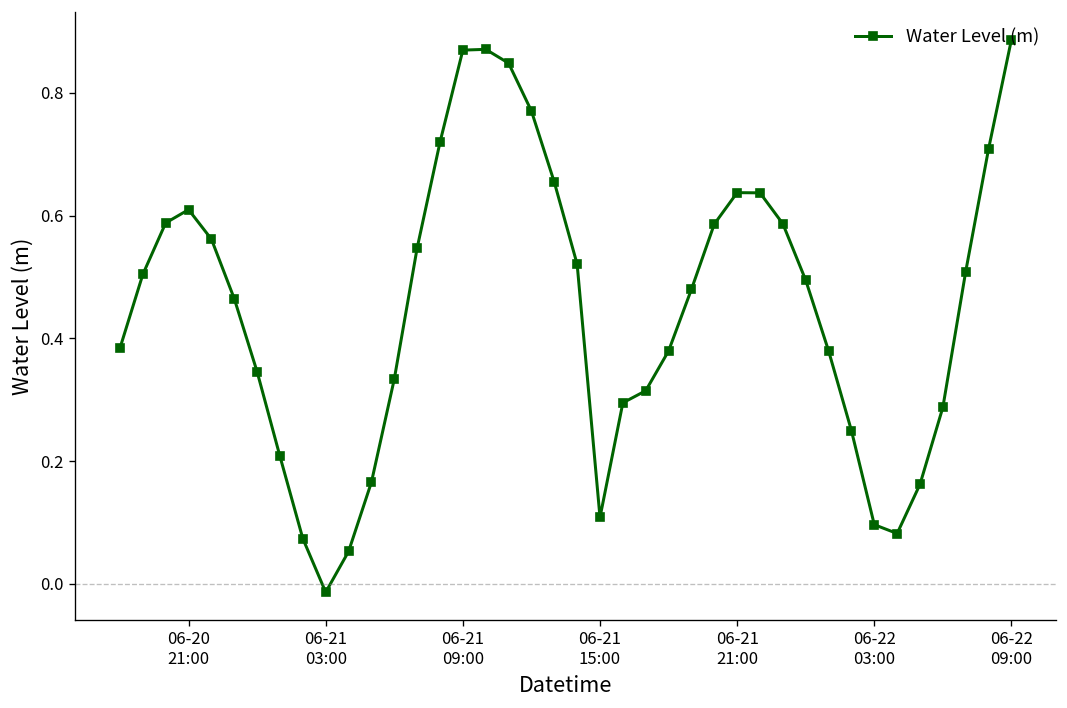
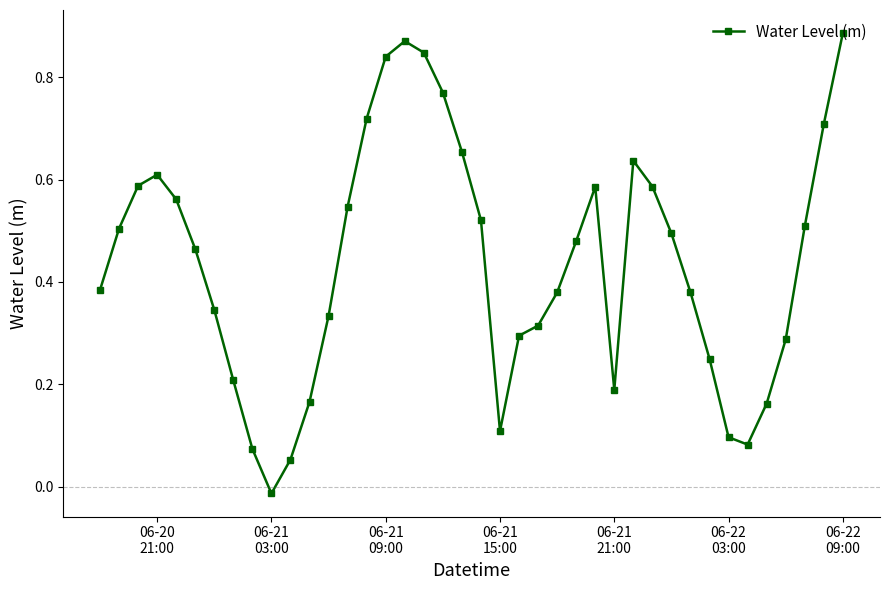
06-21 09:00: 0.87 -> 0.84
06-21 21:00: 0.64 -> 0.19
